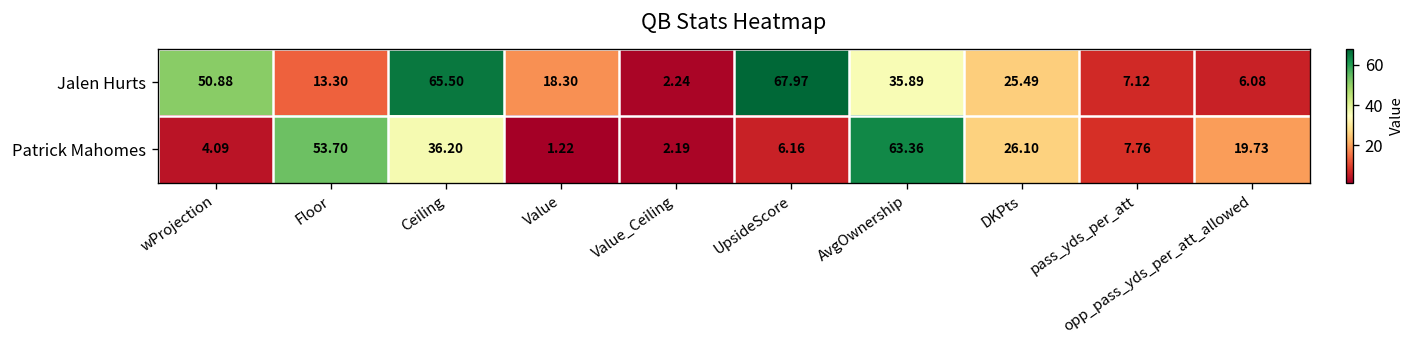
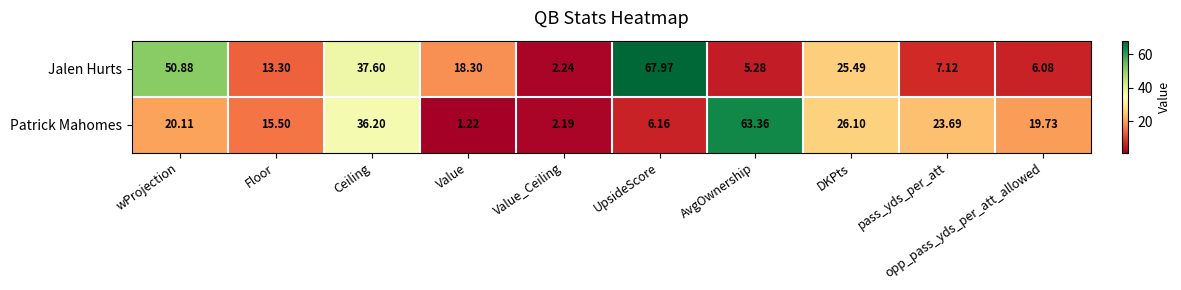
Jalen Hurts, Ceiling: 65.50 -> 37.60
Jalen Hurts, AvgOwnership: 35.89 -> 5.28
Patrick Mahomes, wProjection: 4.09 -> 20.11
Patrick Mahomes, Floor: 53.70 -> 15.50
Patrick Mahomes, pass_yds_per_att: 7.76 -> 23.69
